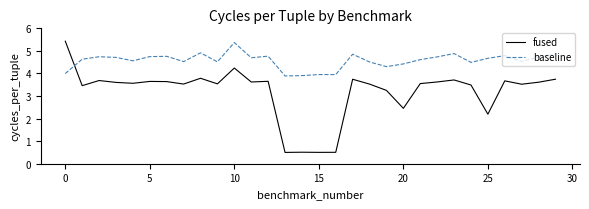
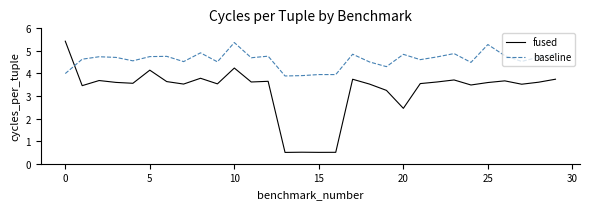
fused, 5: 3.6 -> 4.1
baseline, 20: 4.4 -> 4.8
fused, 25: 2.2 -> 3.6
baseline, 25: 4.7 -> 5.3
